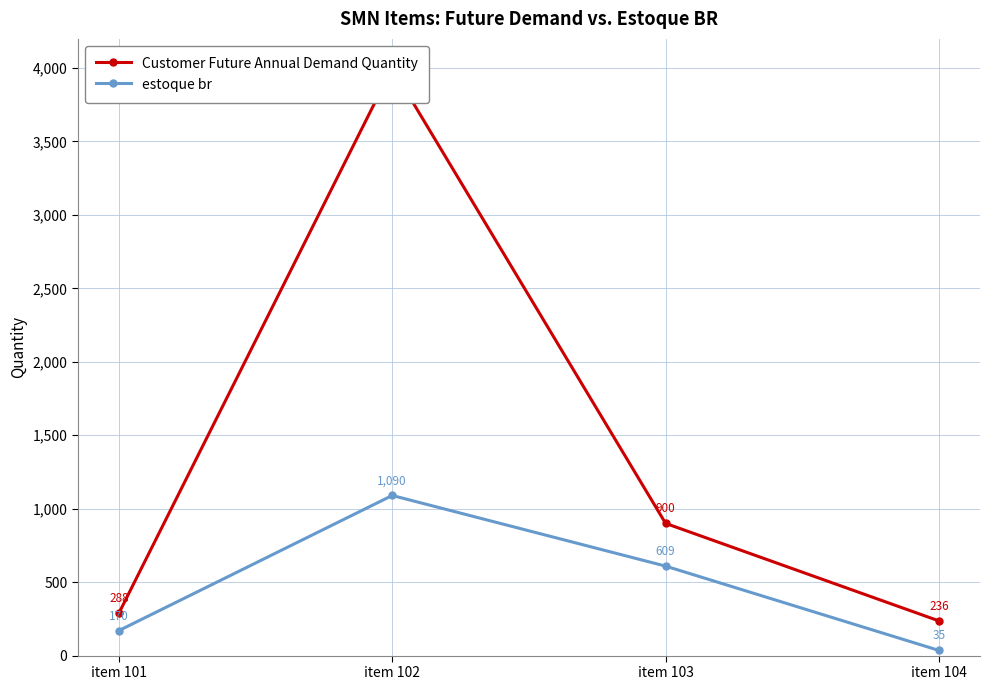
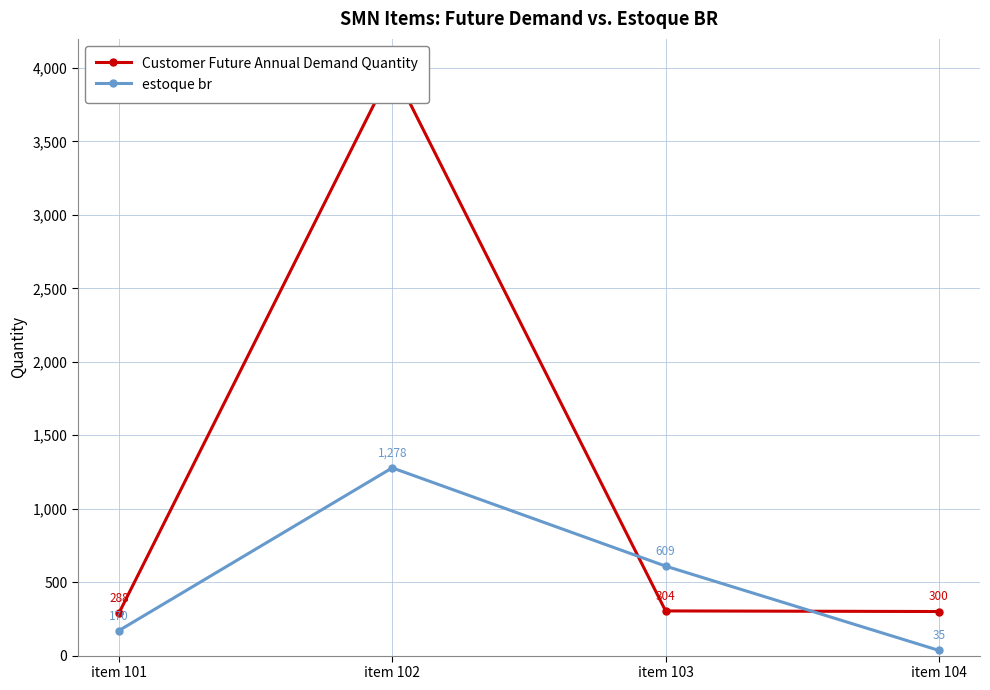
estoque br, item 102: 1,090 -> 1,278
Customer Future Annual Demand Quantity, item 103: 900 -> 304
Customer Future Annual Demand Quantity, item 104: 236 -> 300
